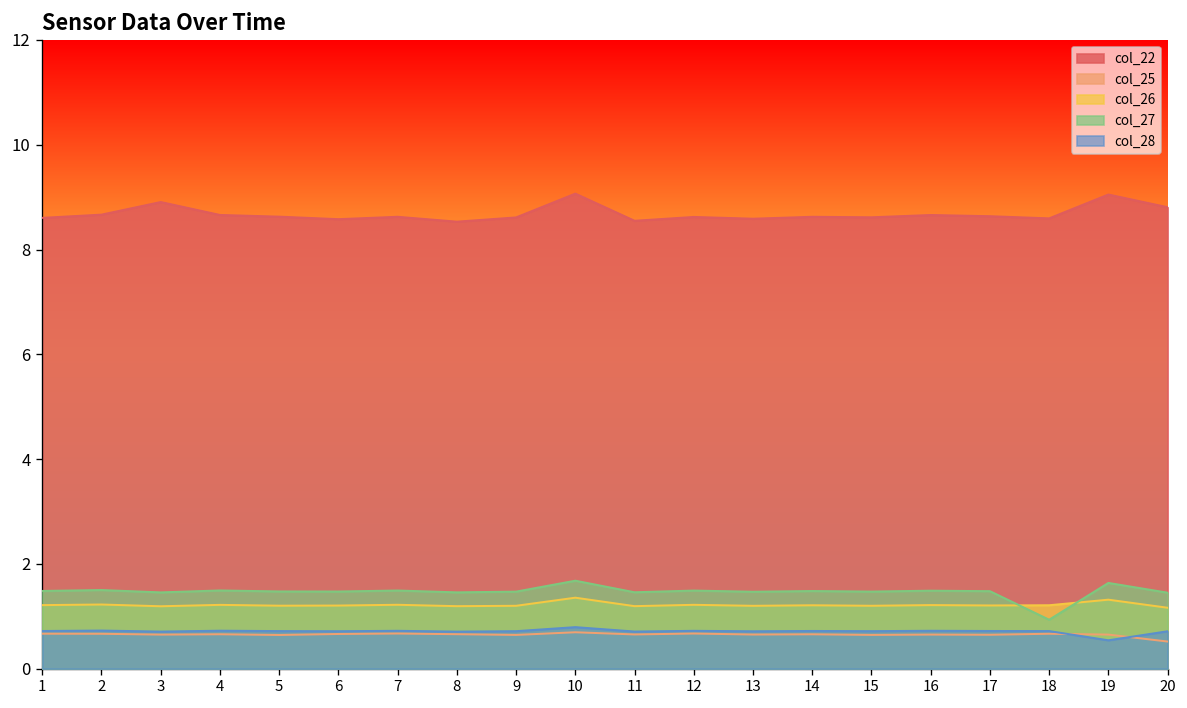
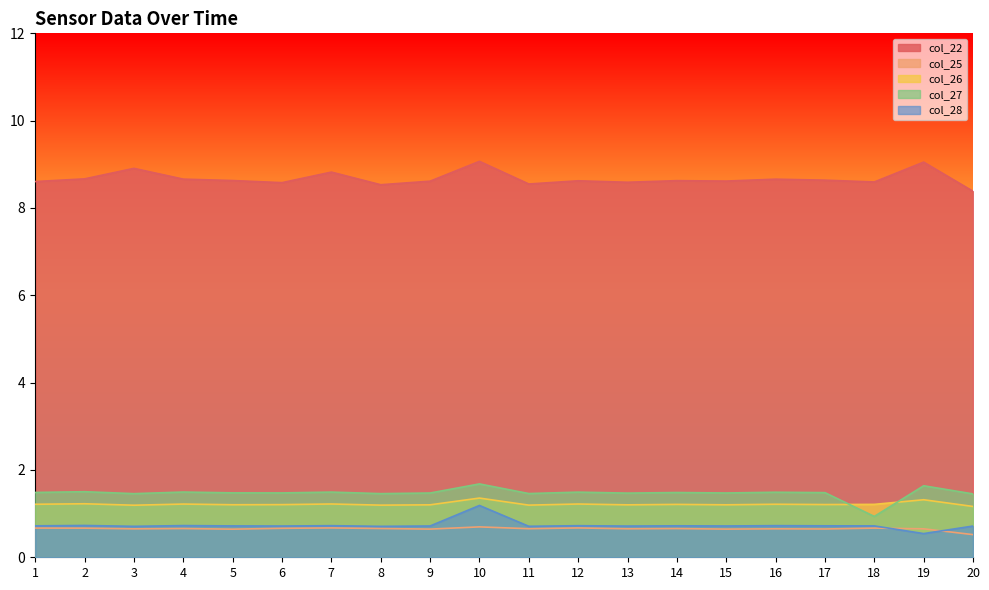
col_22, 7: 8.6 -> 8.8
col_28, 10: 0.8 -> 1.2
col_22, 20: 8.8 -> 8.4
